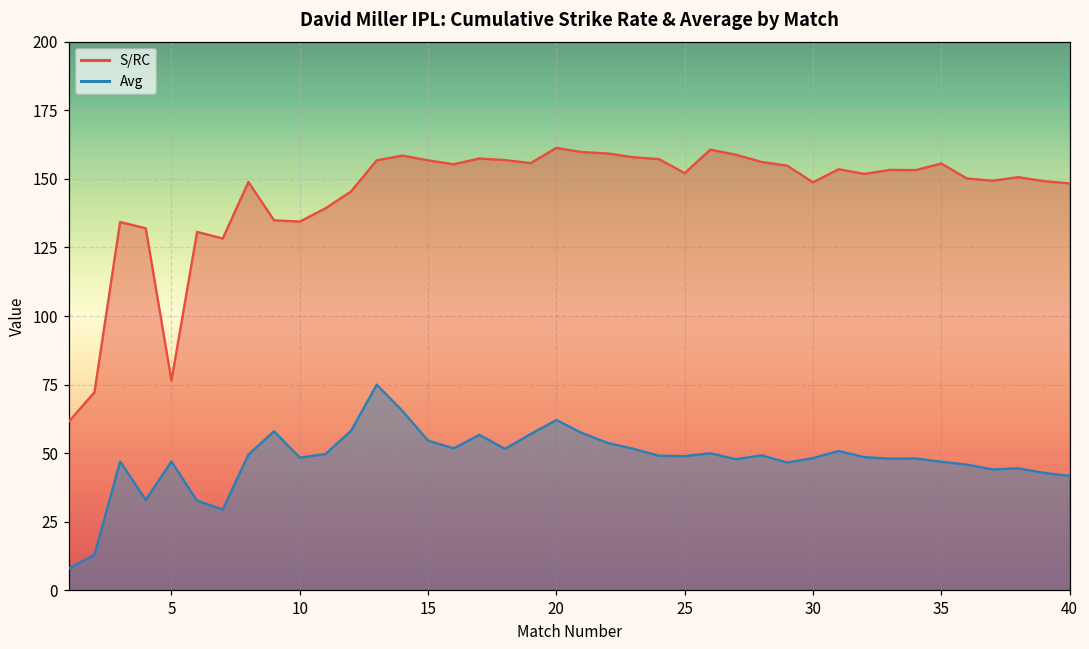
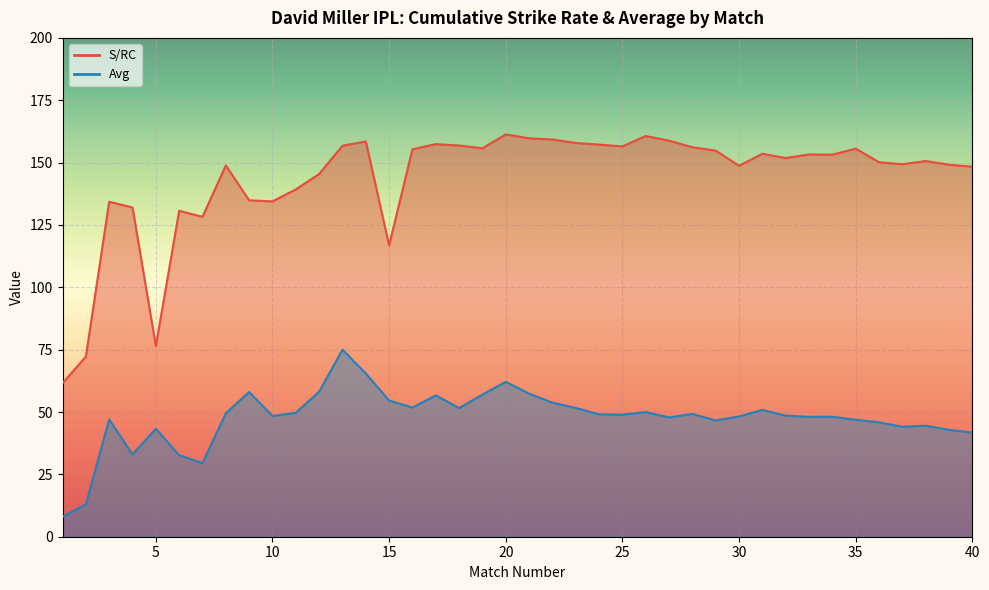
Avg, 5: 47 -> 43
S/RC, 15: 157 -> 117
S/RC, 25: 152 -> 157
